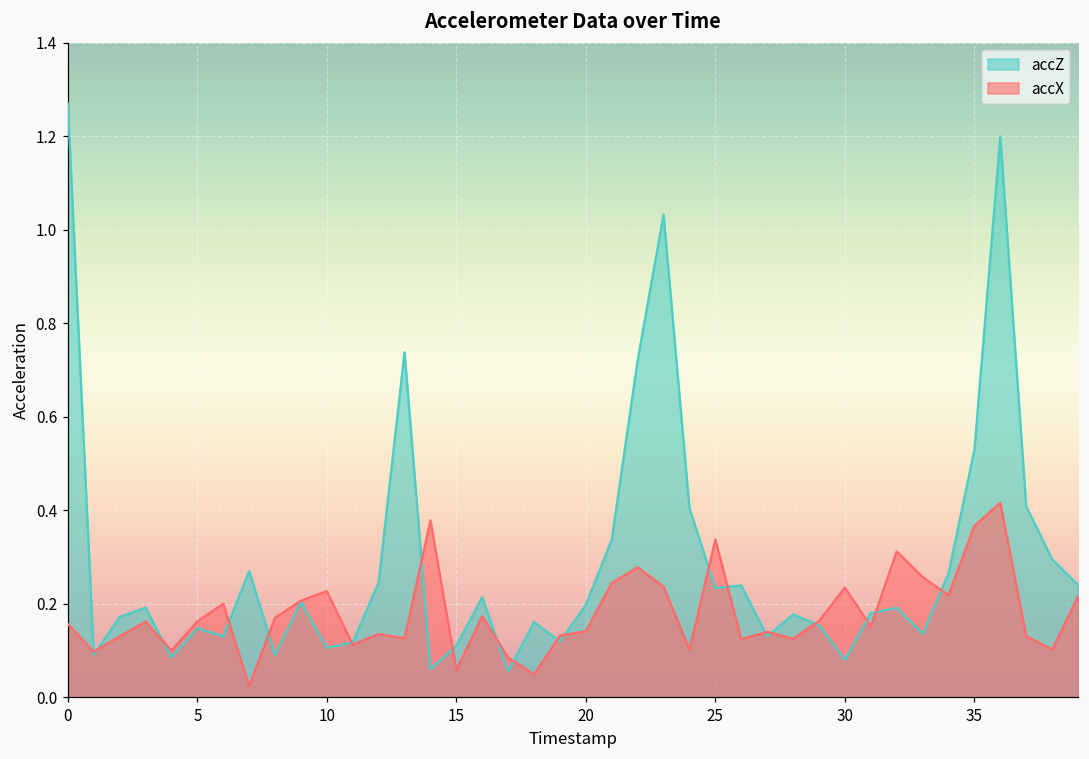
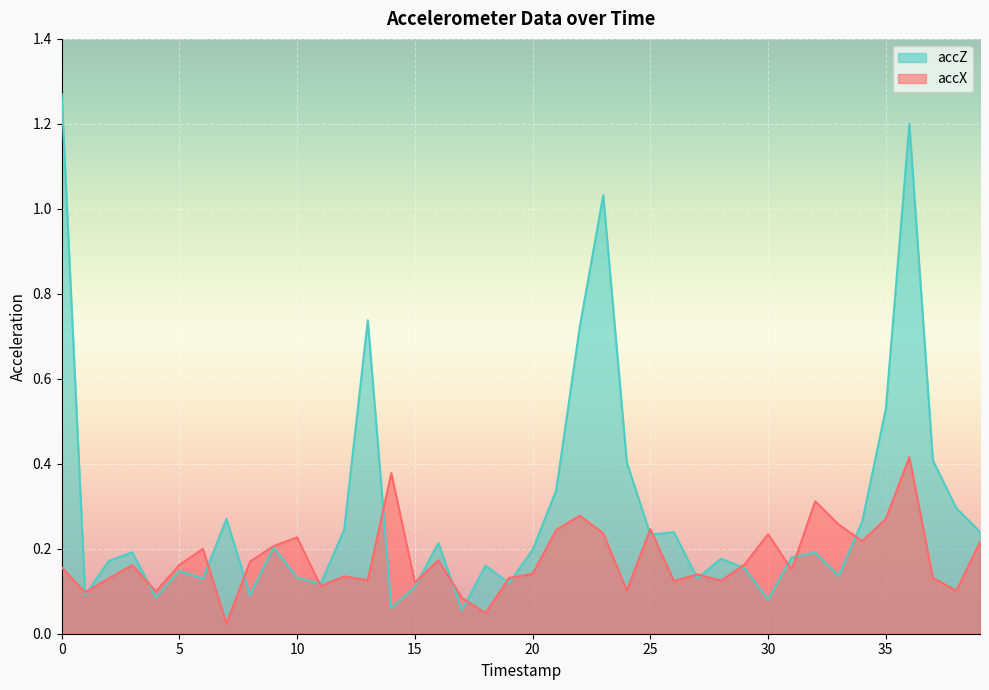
accZ, 10: 0.11 -> 0.13
accX, 15: 0.06 -> 0.12
accX, 25: 0.34 -> 0.25
accX, 35: 0.37 -> 0.27
